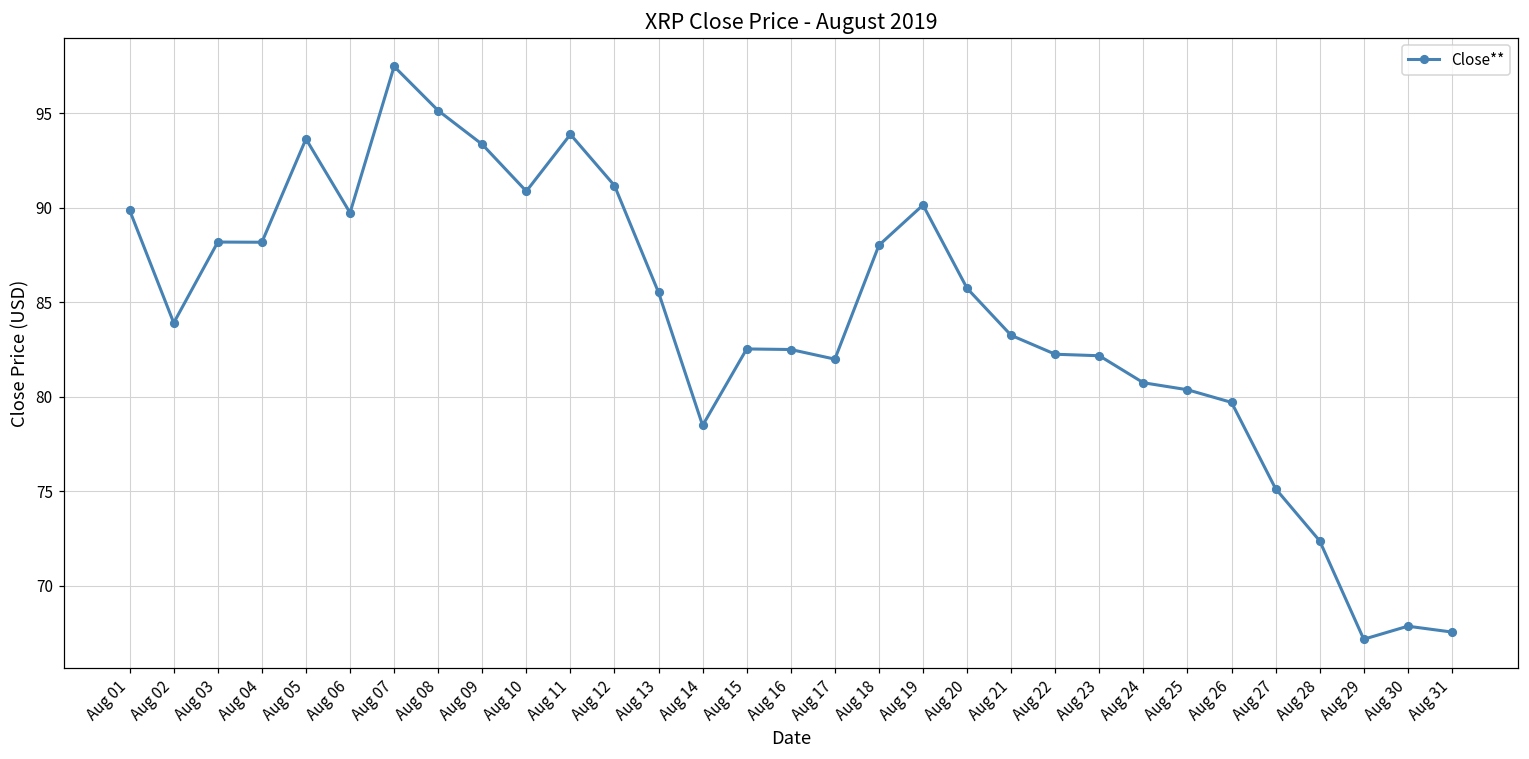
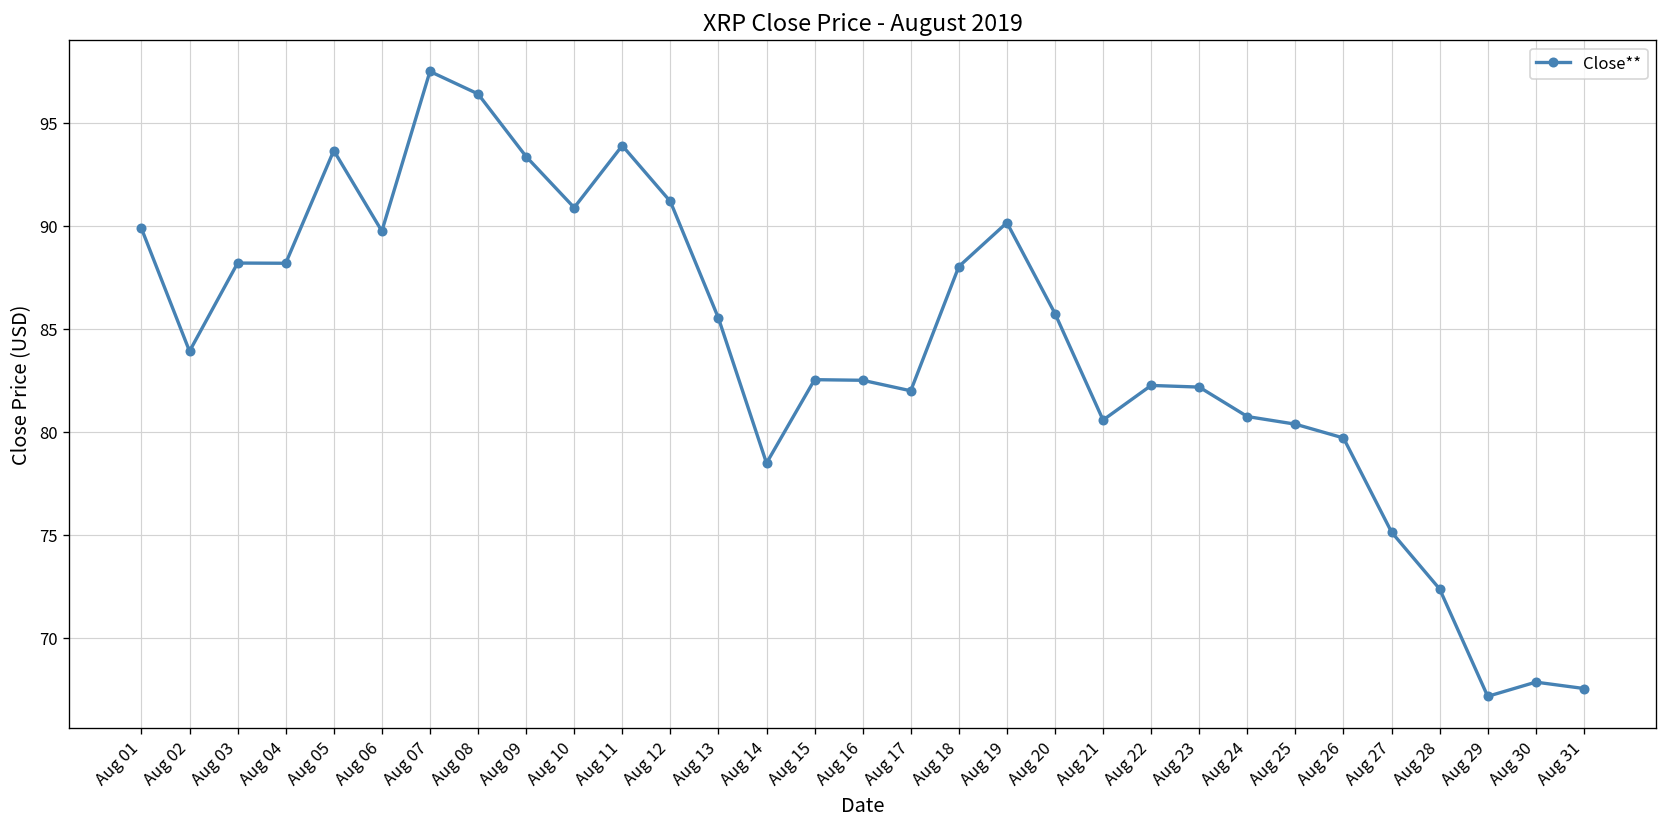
Aug 08: 95.2 -> 96.4
Aug 21: 83.3 -> 80.6
